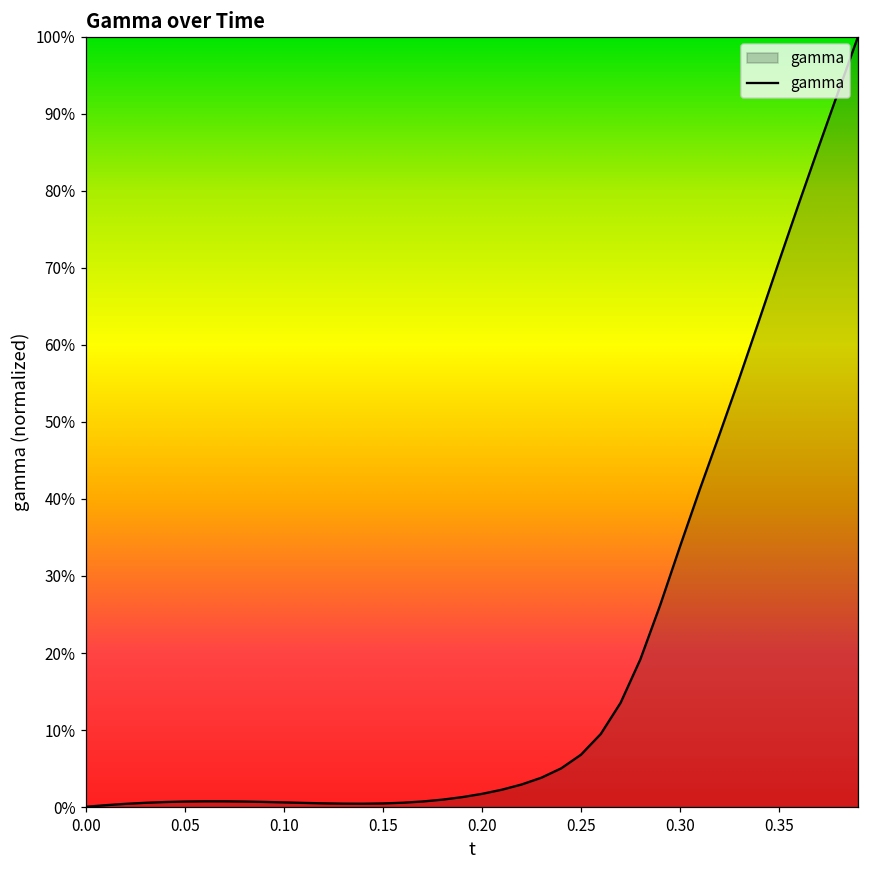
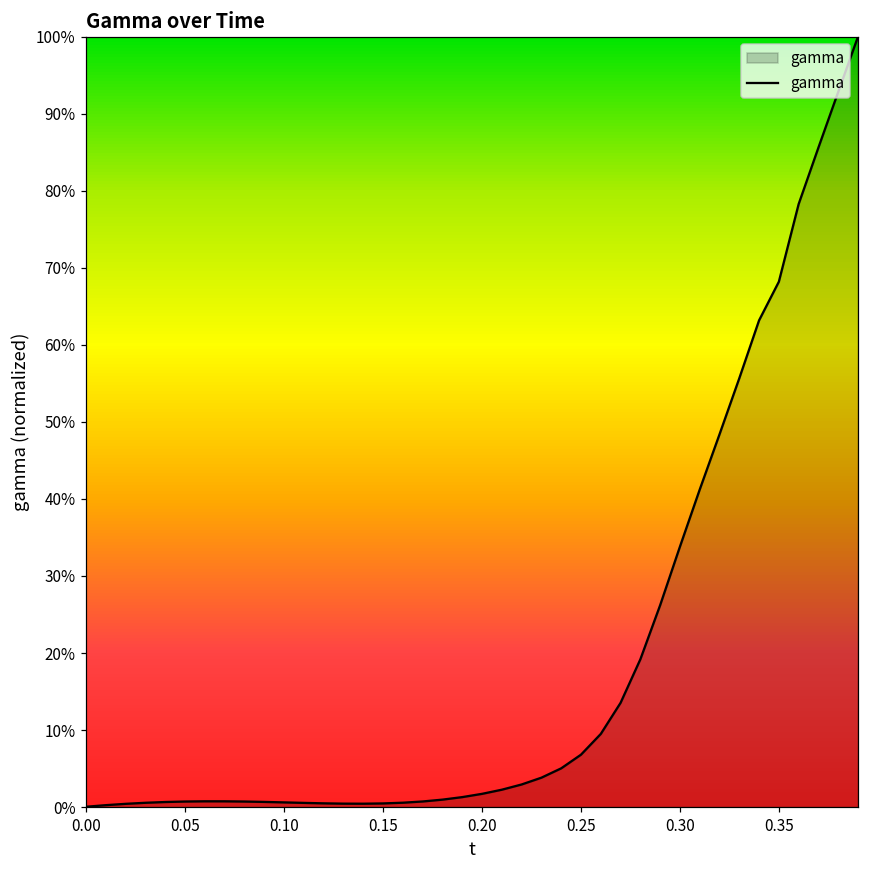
0.35: 71% -> 68%
